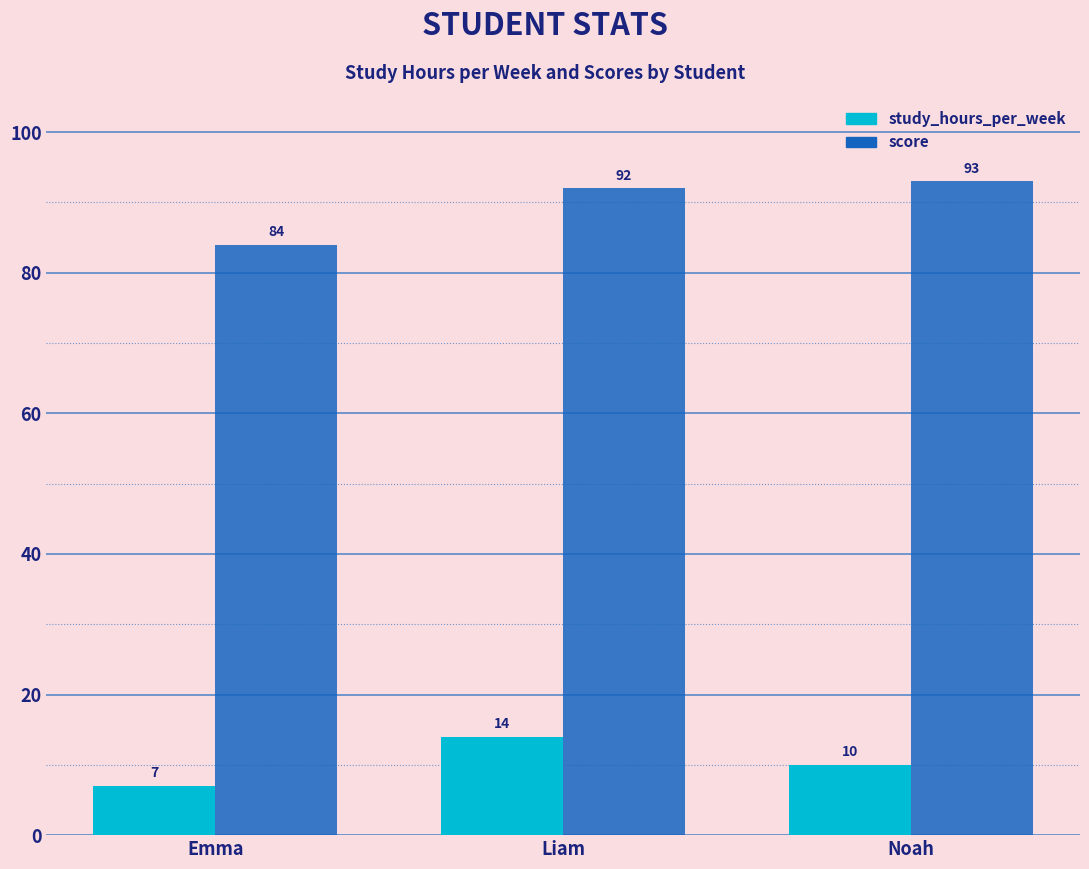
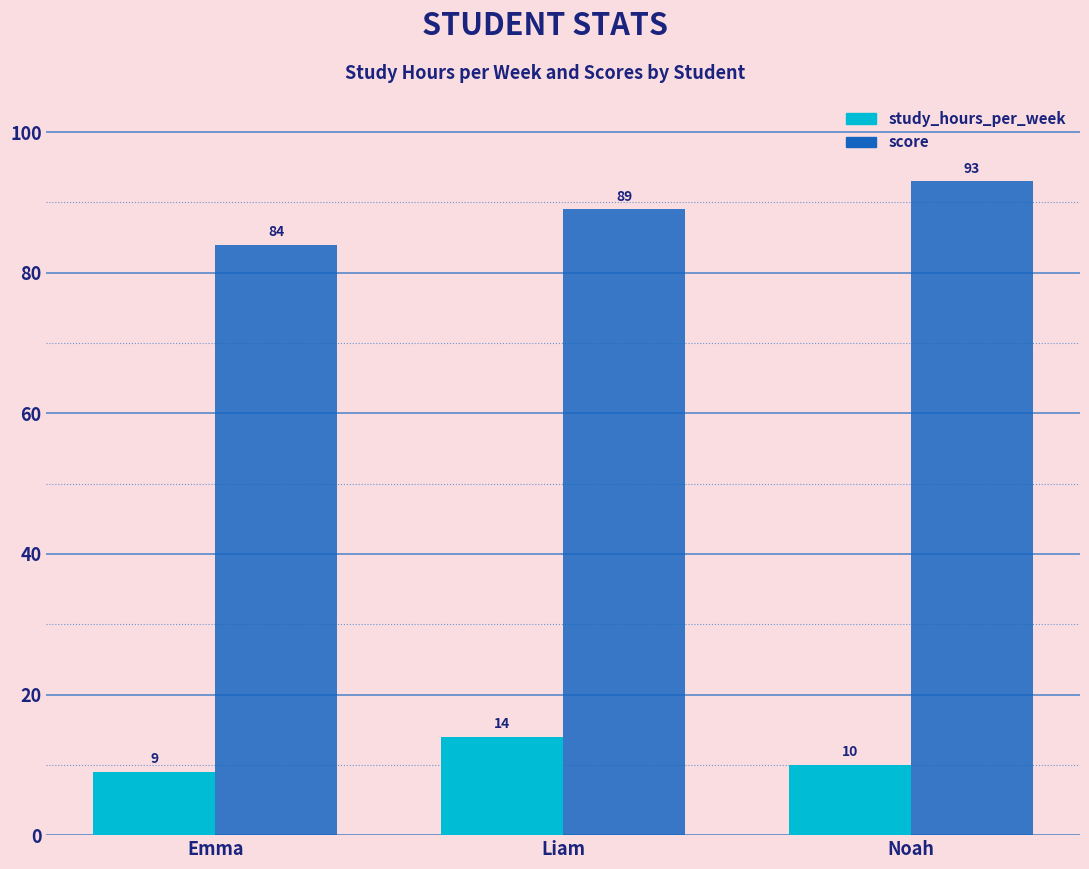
study_hours_per_week, Emma: 7 -> 9
score, Liam: 92 -> 89
